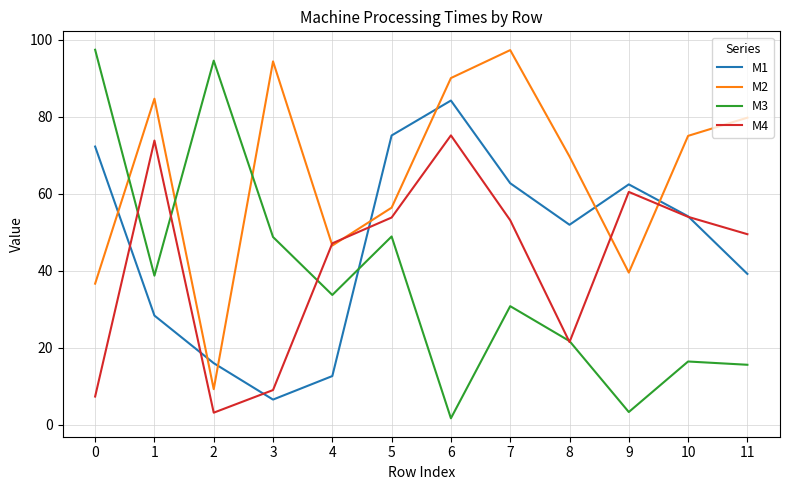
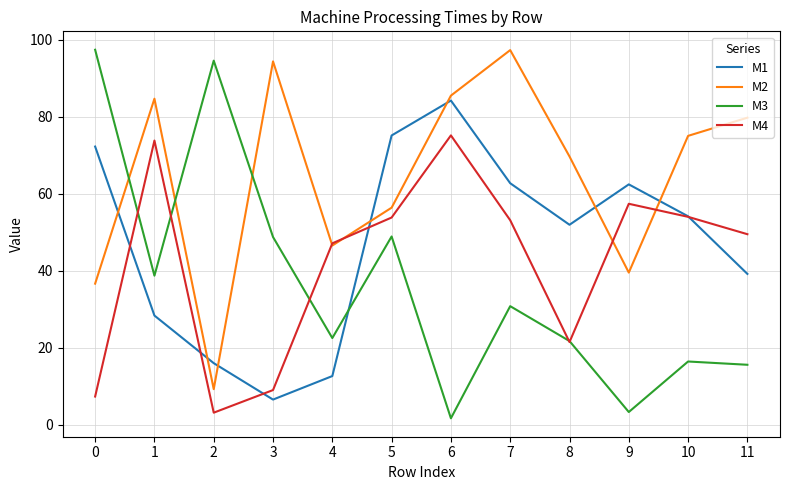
M3, 4: 34 -> 22
M2, 6: 90 -> 85
M4, 9: 60 -> 57
